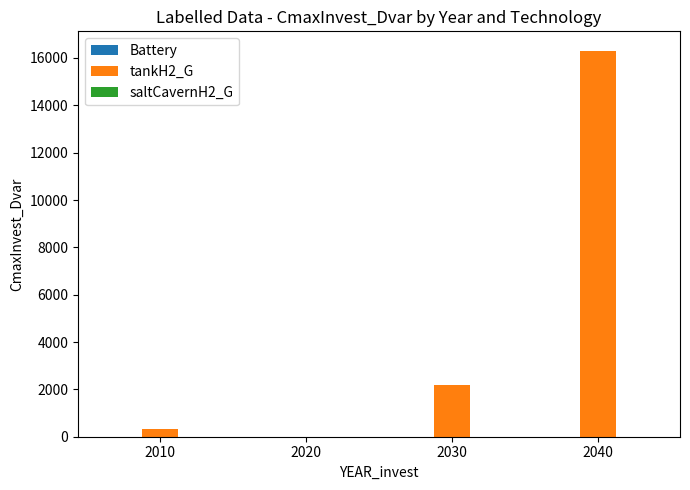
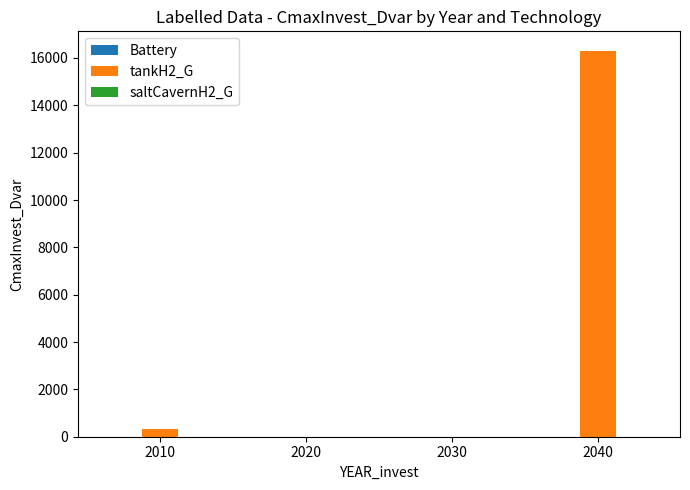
tankH2_G, 2030: 2200 -> 0
